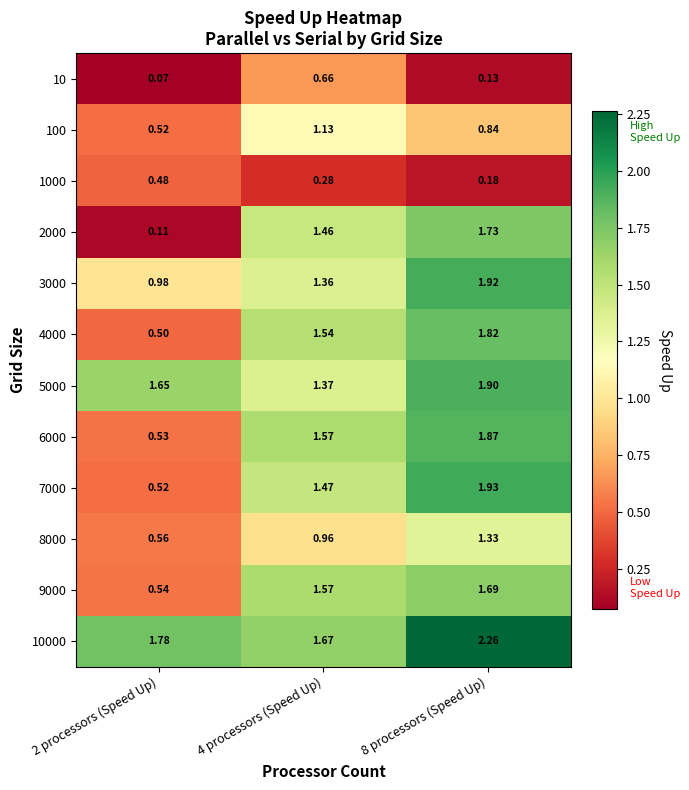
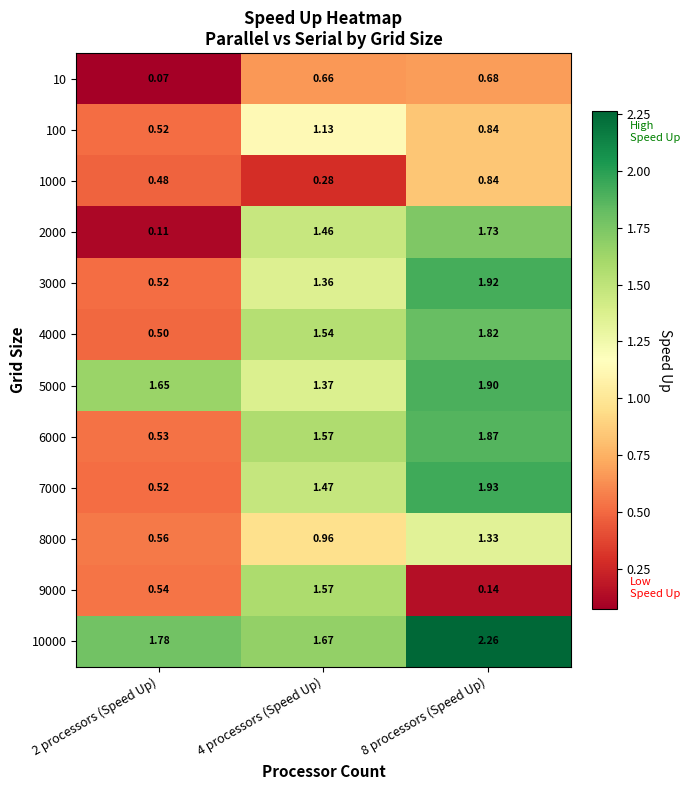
10, 8 processors (Speed Up): 0.13 -> 0.68
1000, 8 processors (Speed Up): 0.18 -> 0.84
3000, 2 processors (Speed Up): 0.98 -> 0.52
9000, 8 processors (Speed Up): 1.69 -> 0.14
